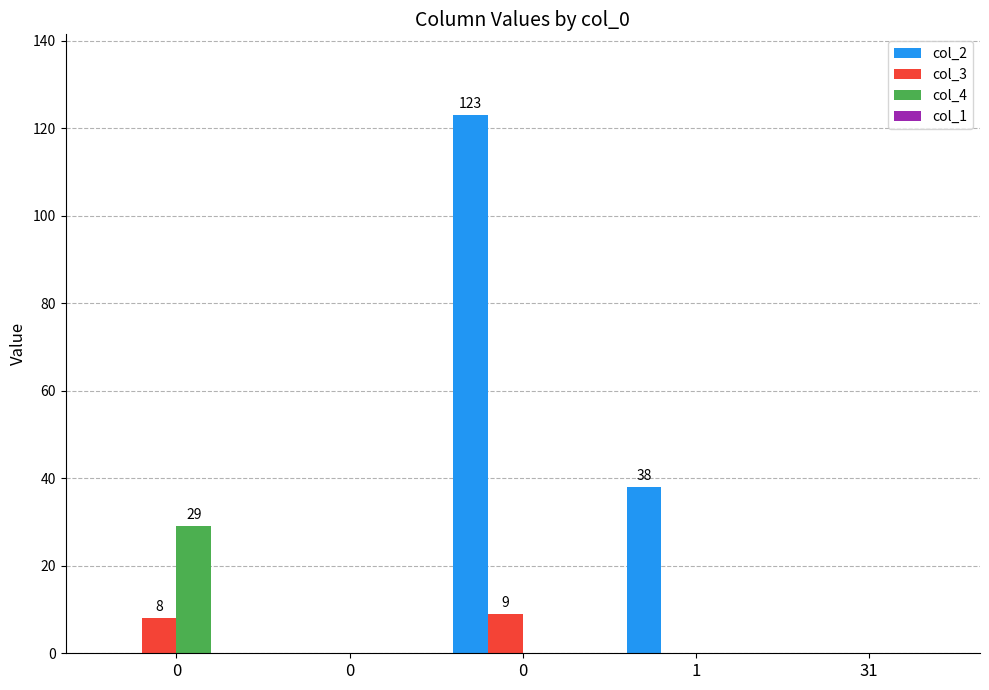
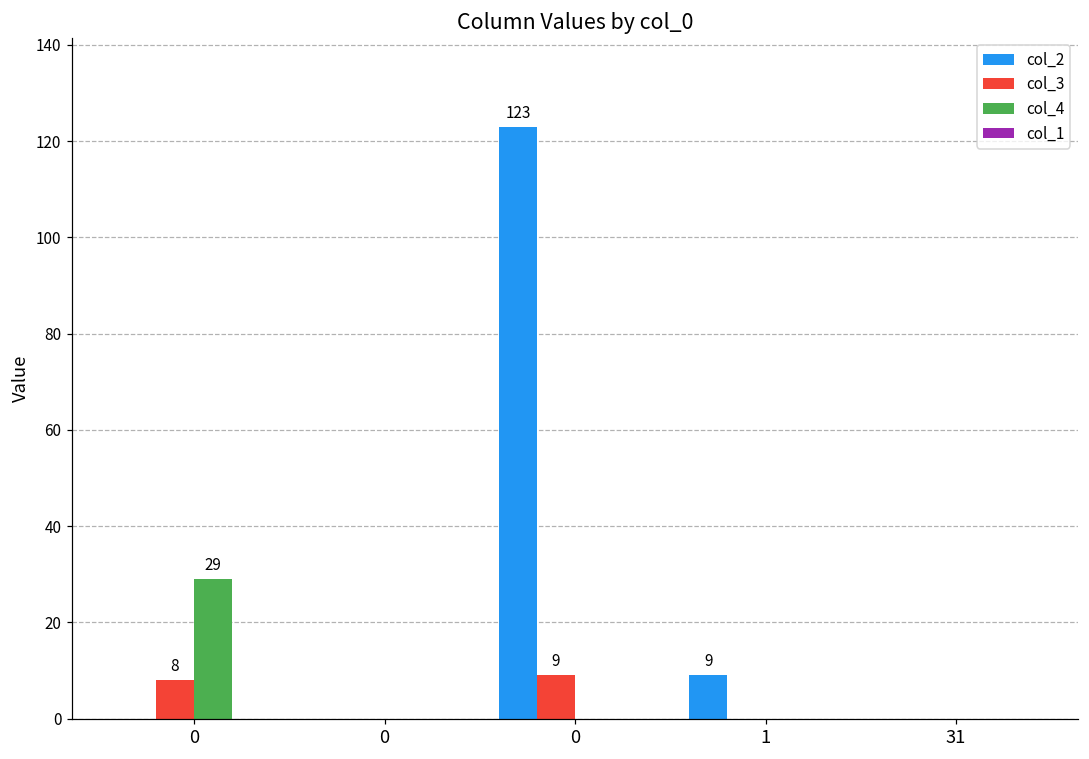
col_2, 1: 38 -> 9
